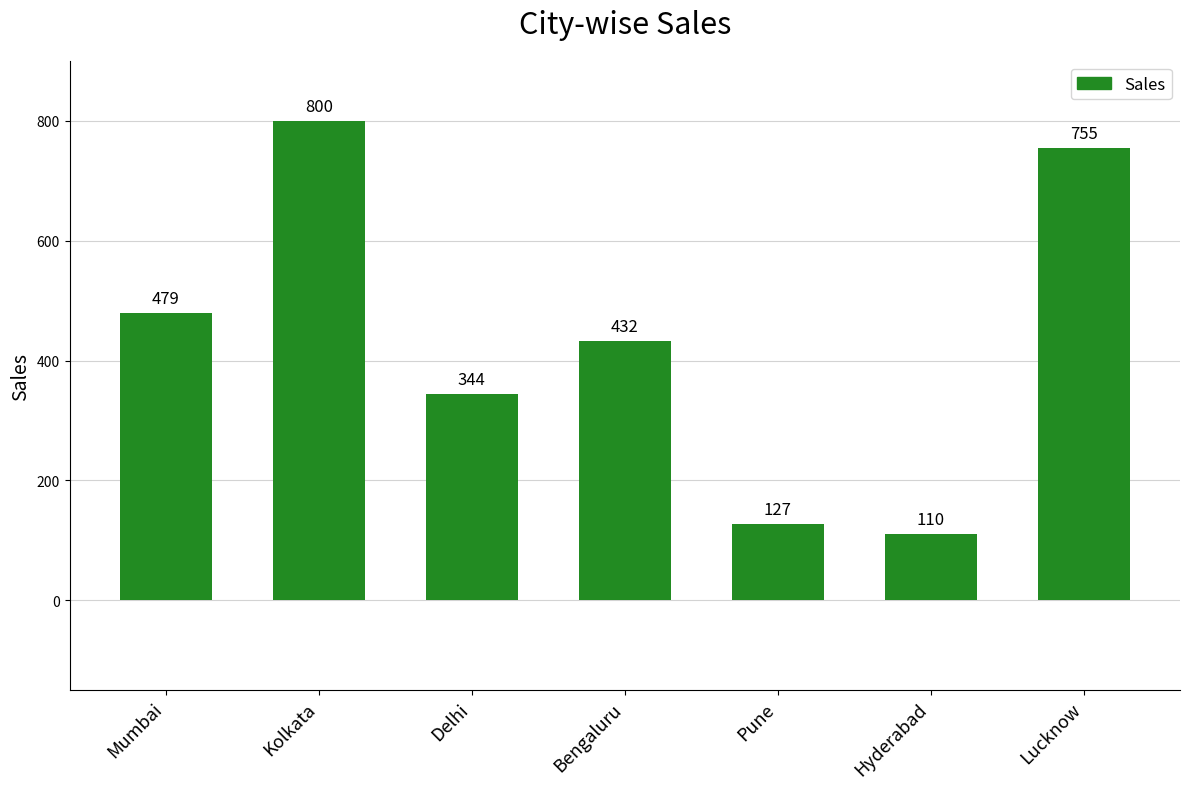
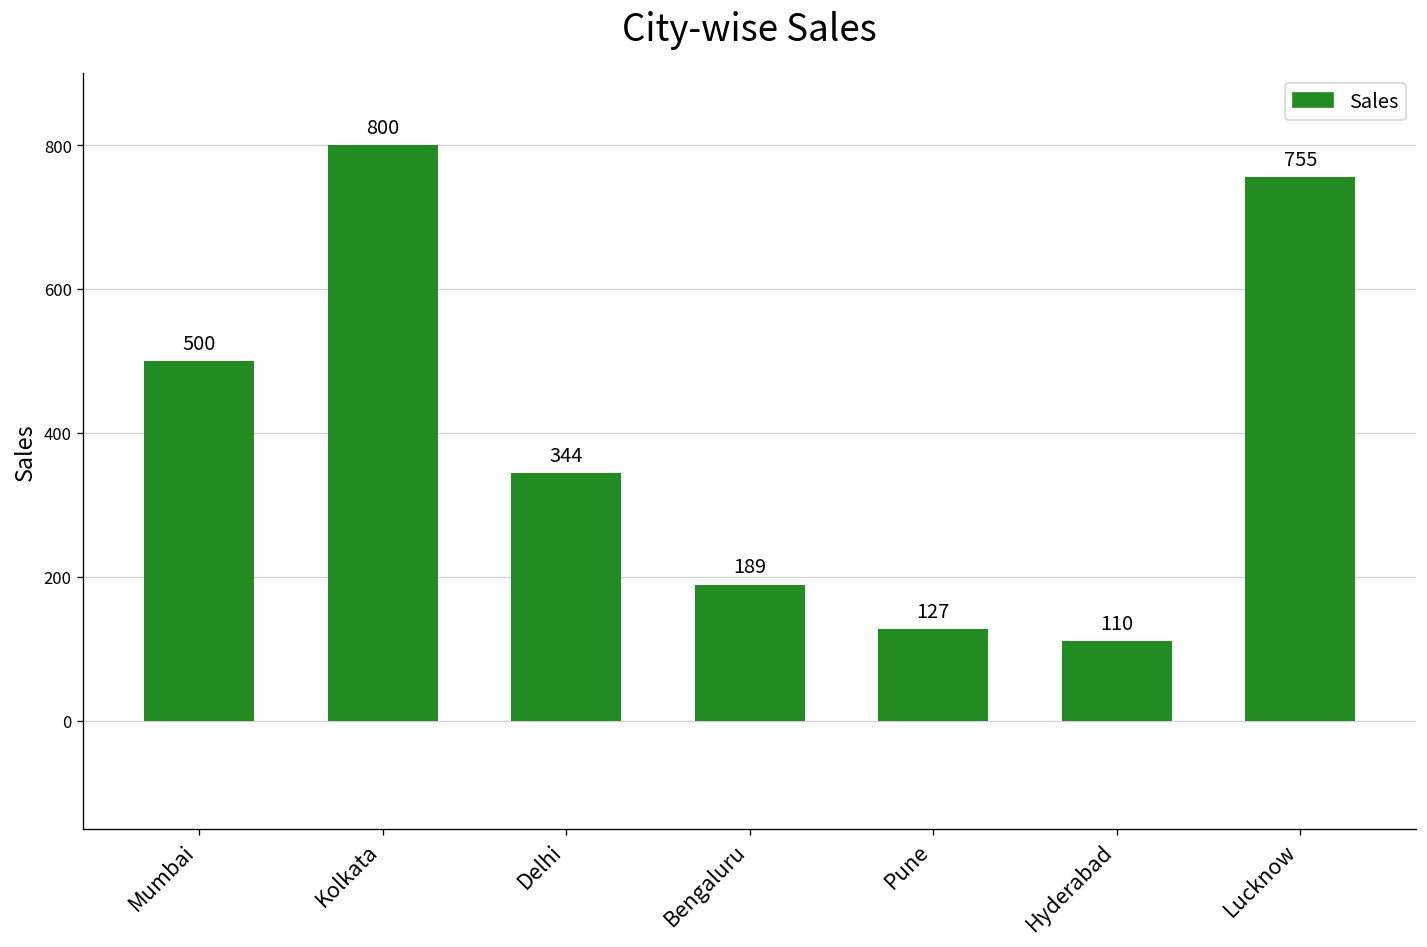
Mumbai: 479 -> 500
Bengaluru: 432 -> 189
